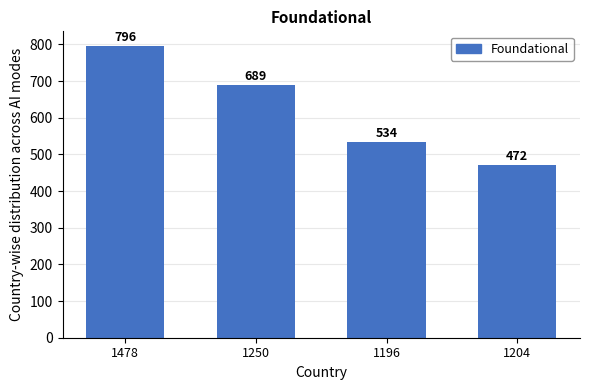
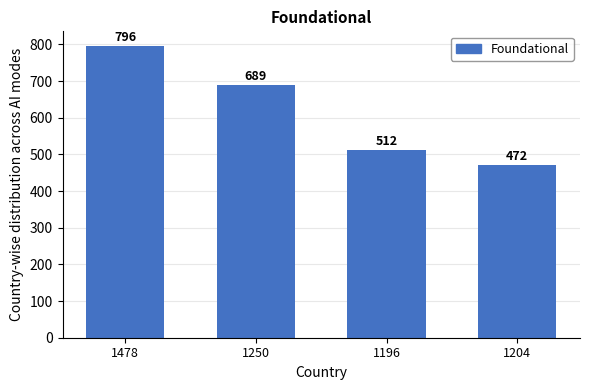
1196: 534 -> 512
